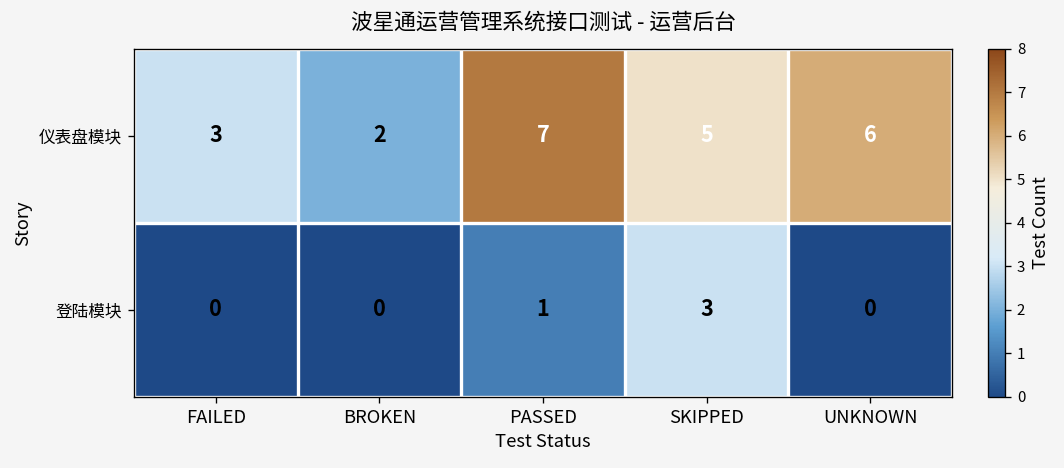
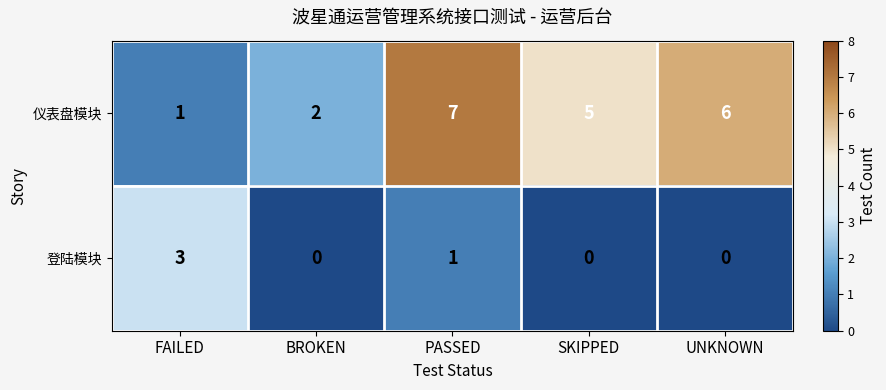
仪表盘模块, FAILED: 3 -> 1
登陆模块, FAILED: 0 -> 3
登陆模块, SKIPPED: 3 -> 0
